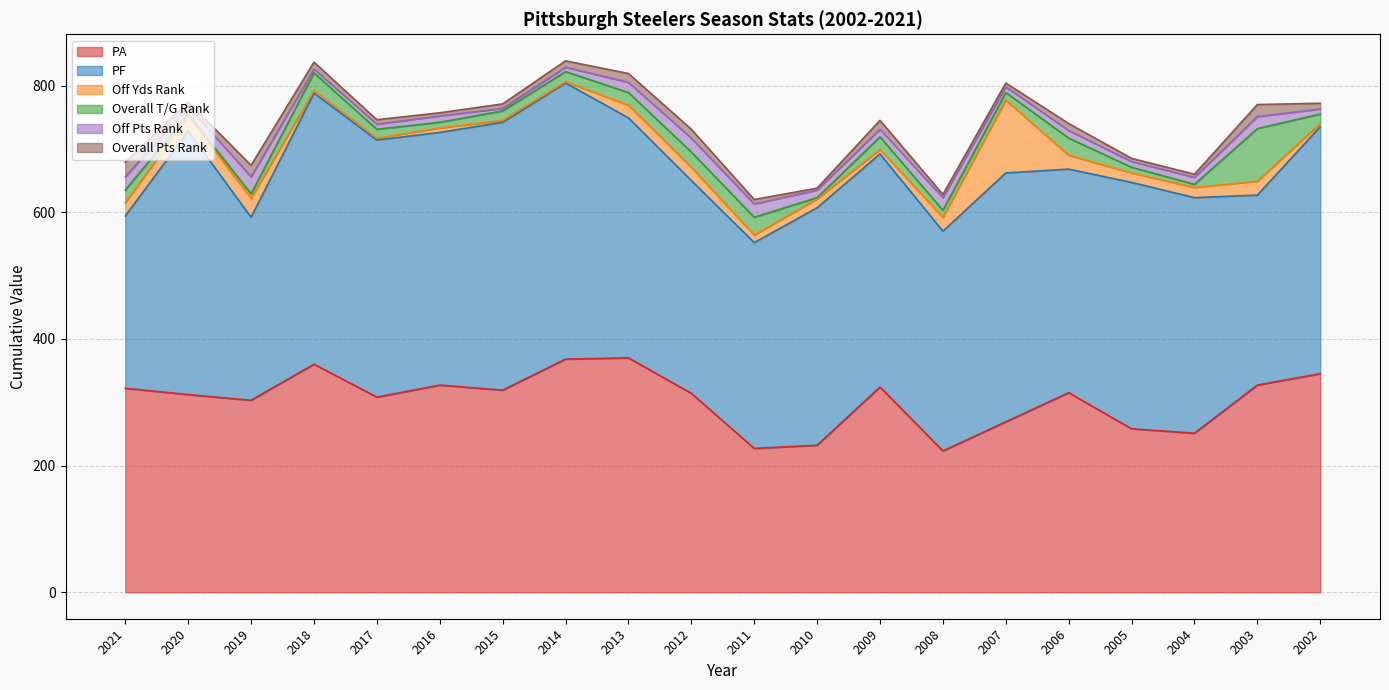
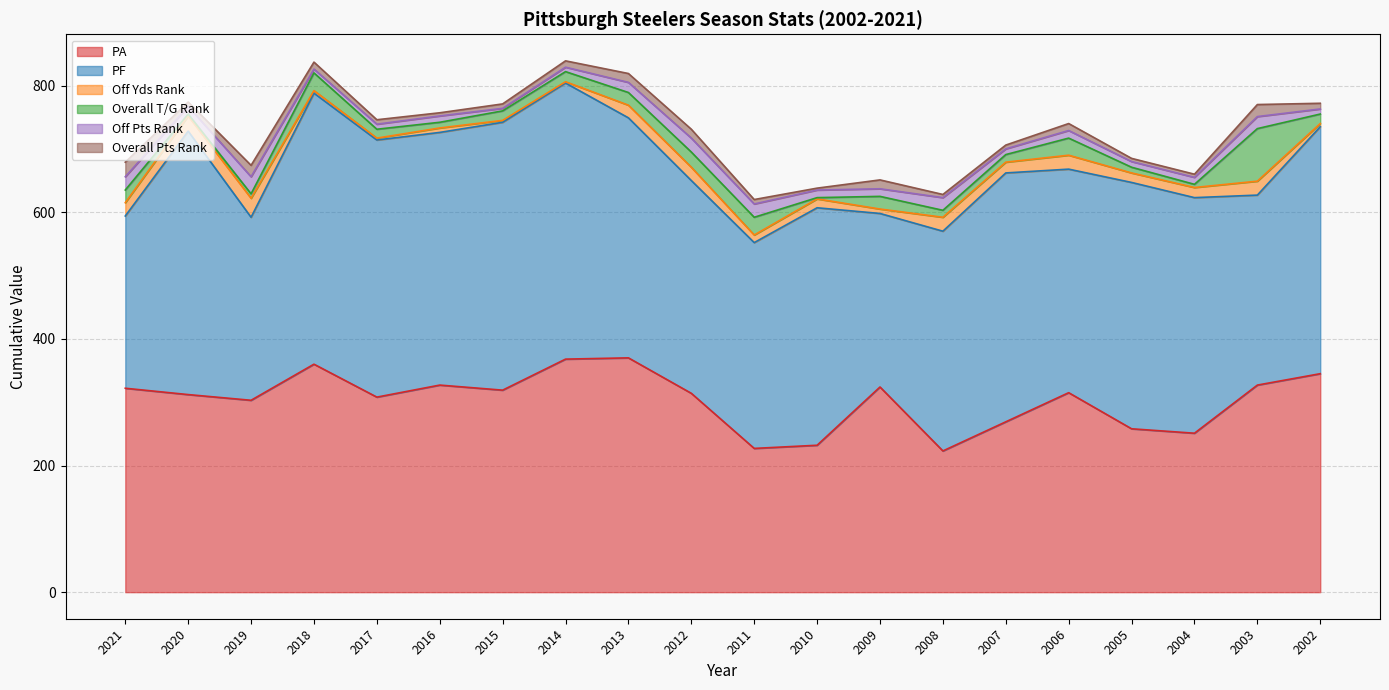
PF, 2009: 370 -> 270
Off Yds Rank, 2007: 120 -> 20
